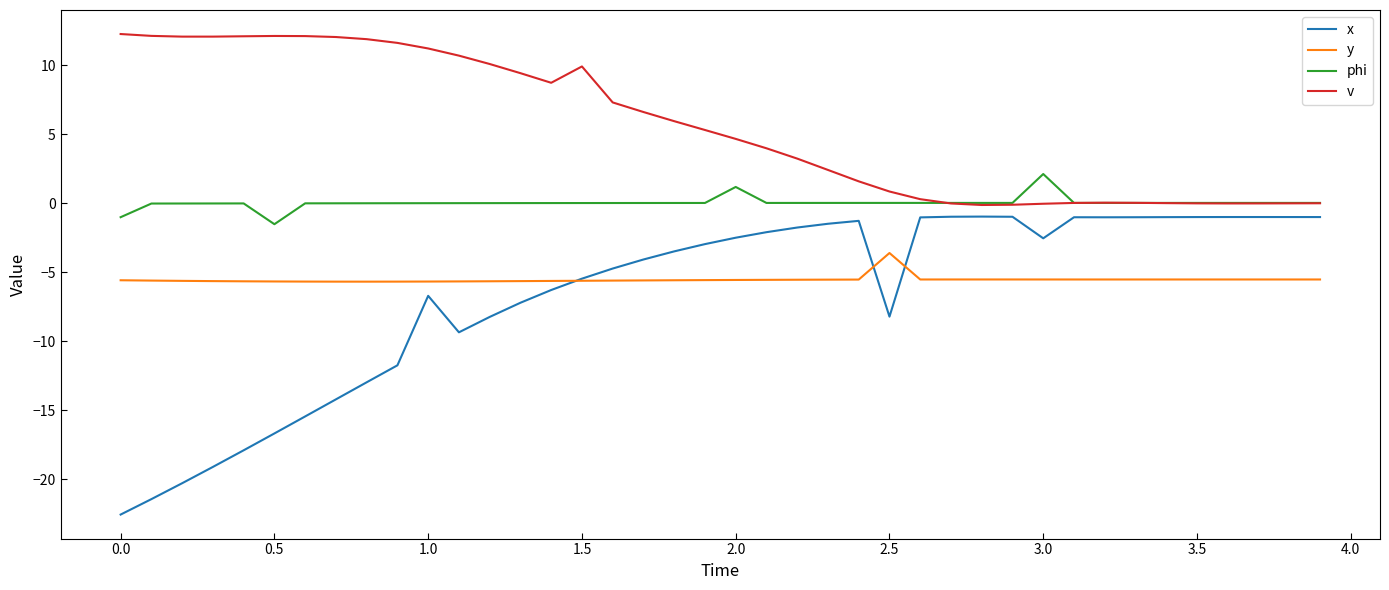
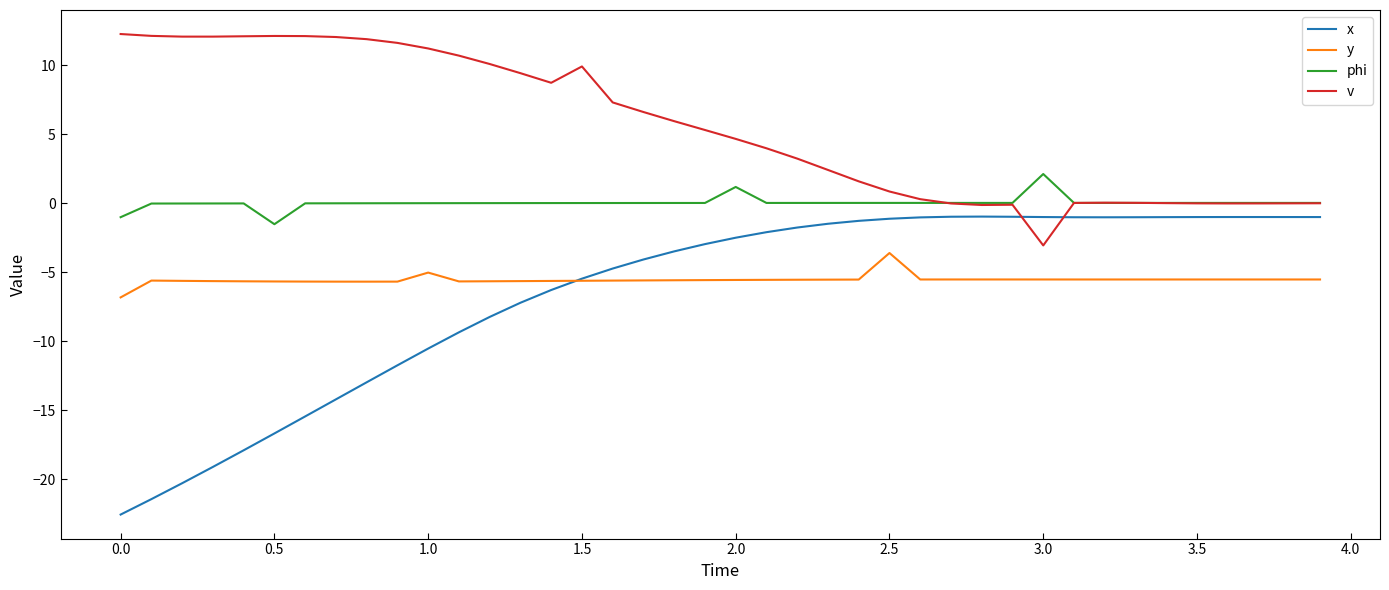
y, 0.0: -5.6 -> -6.8
x, 1.0: -6.7 -> -10.5
y, 1.0: -5.7 -> -5.0
x, 2.5: -8.2 -> -1.1
x, 3.0: -2.5 -> -1.0
v, 3.0: 0.0 -> -3.1
